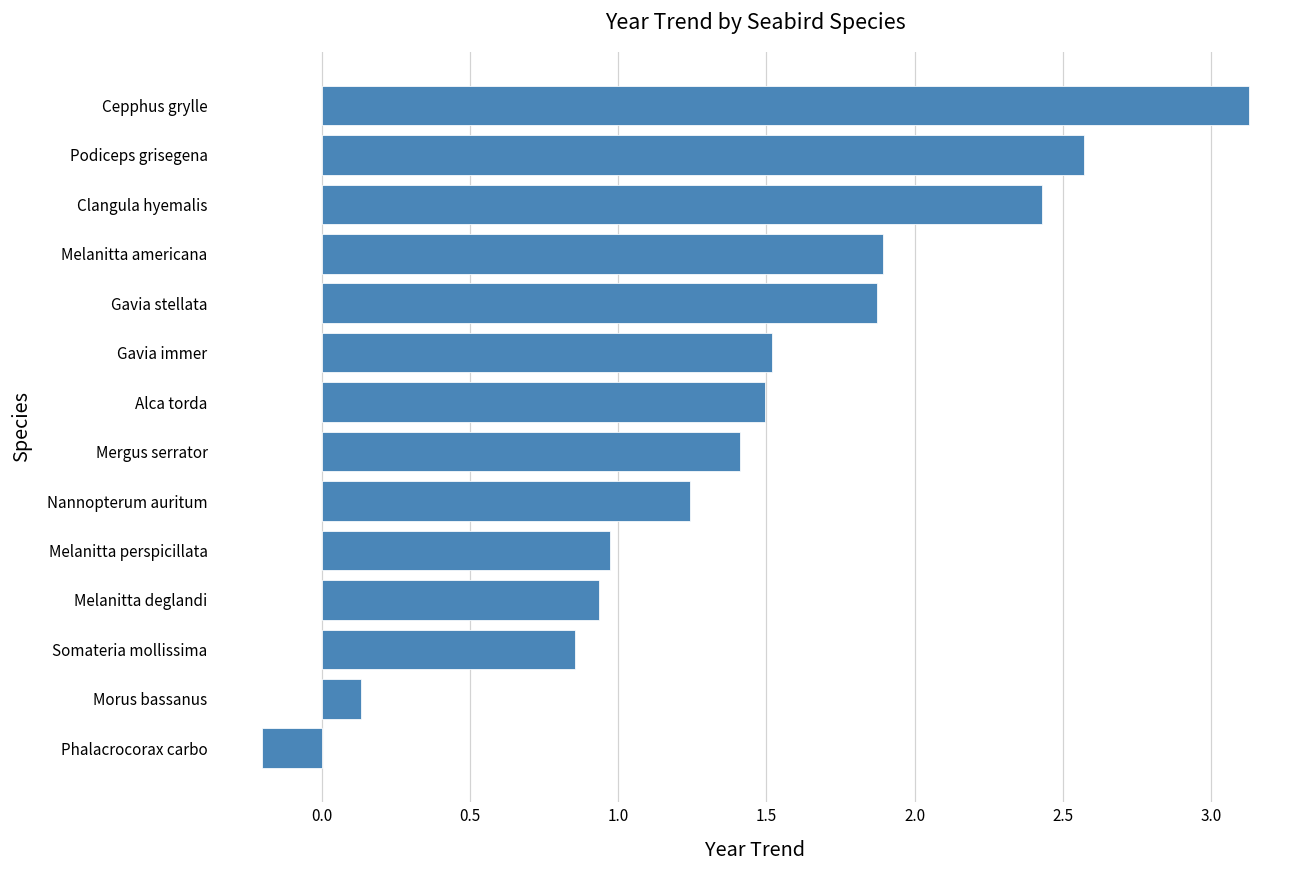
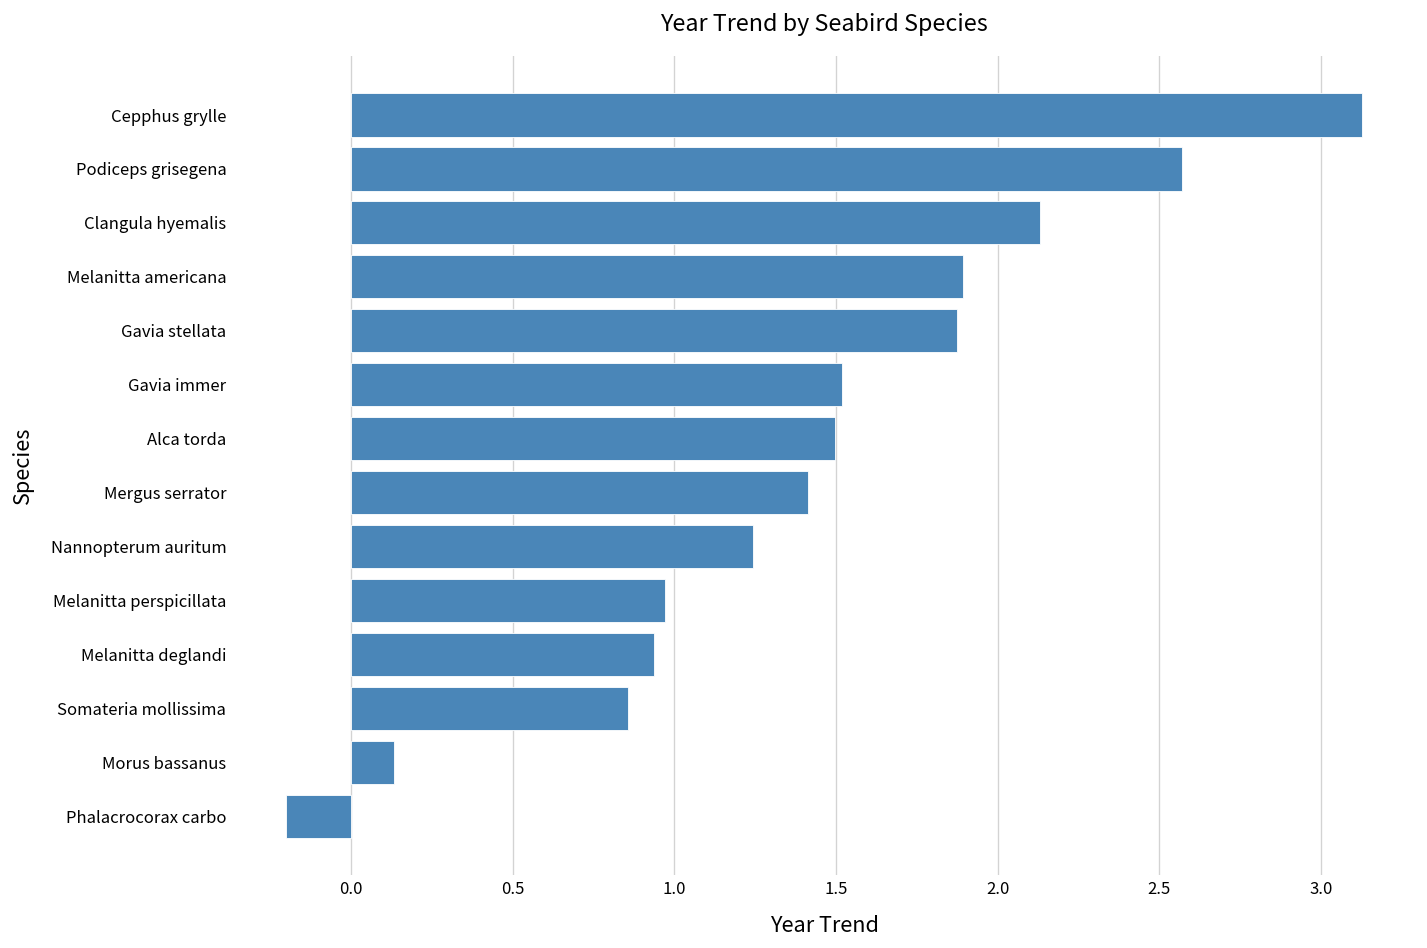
Clangula hyemalis: 2.43 -> 2.13
